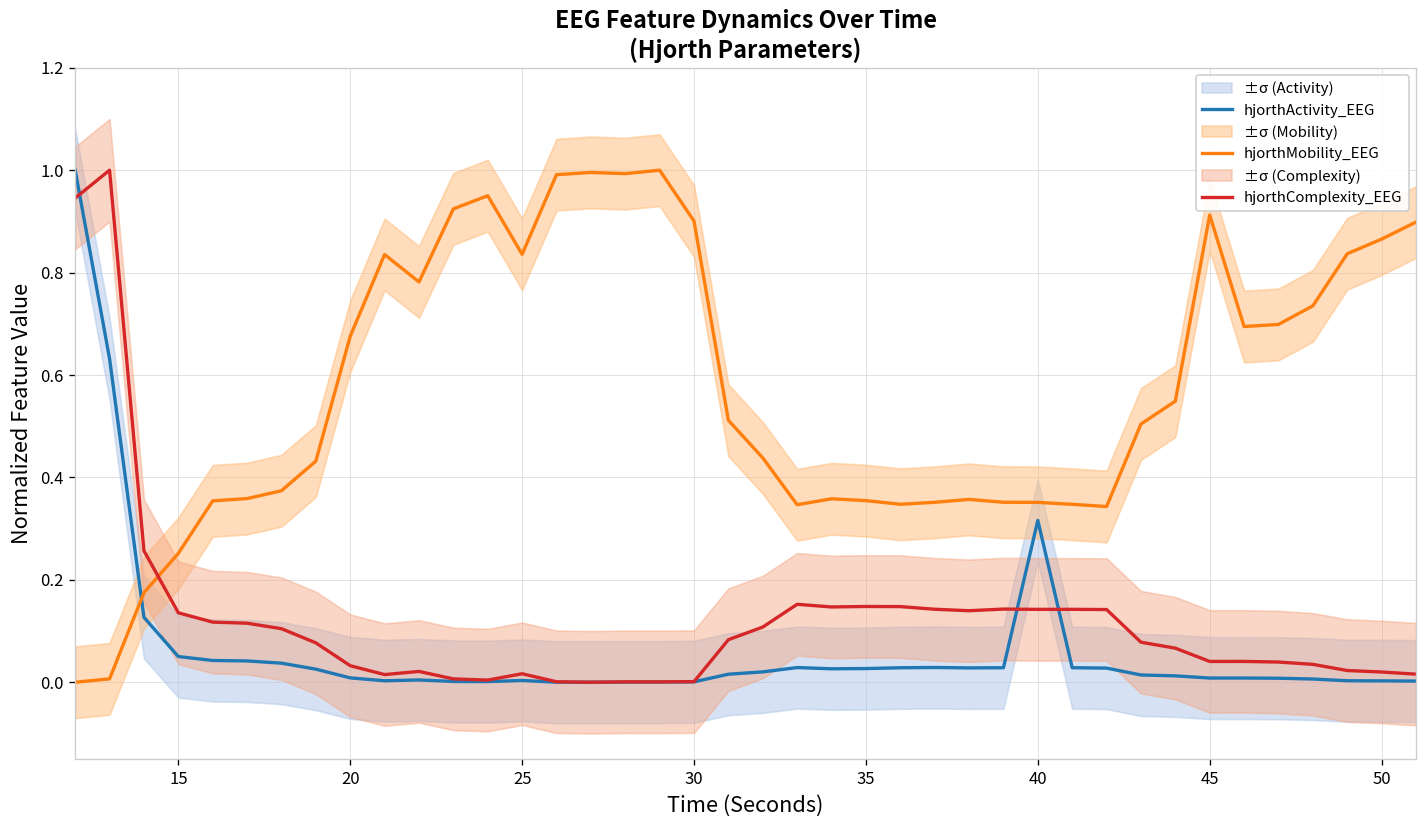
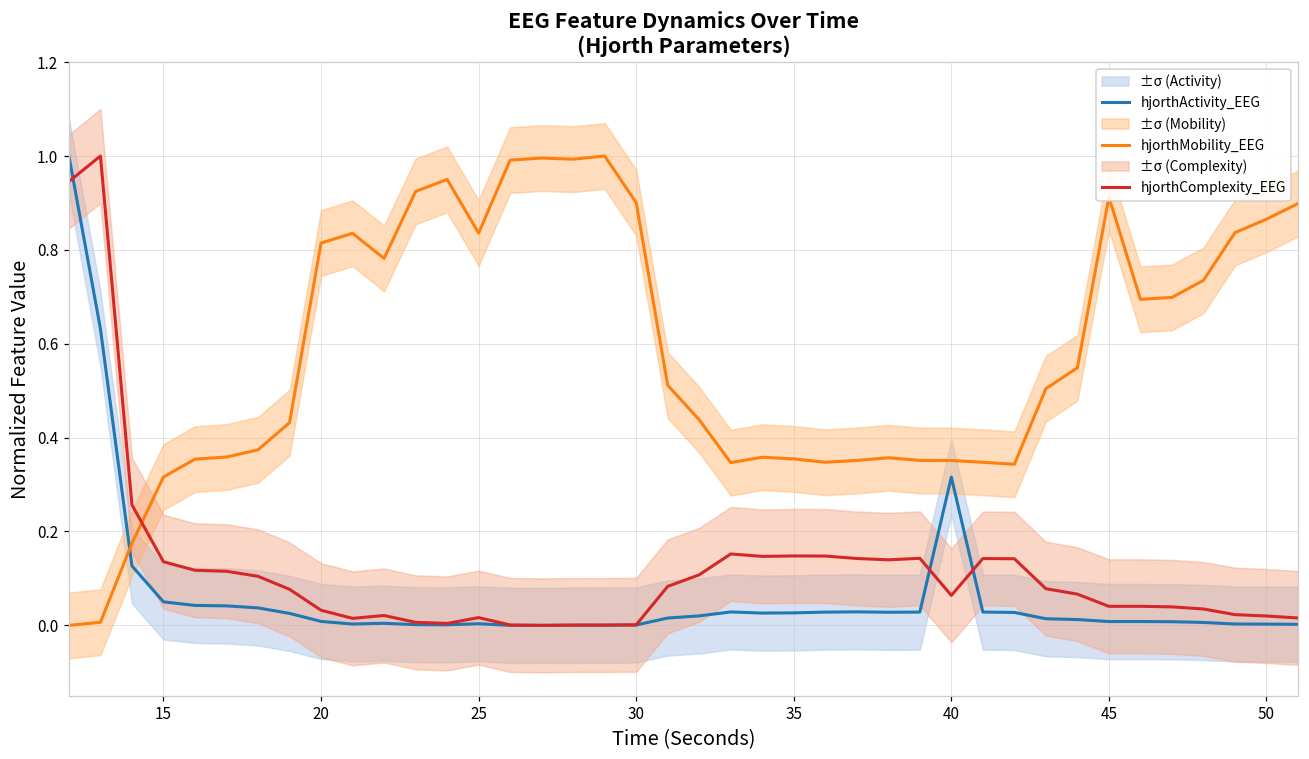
hjorthMobility_EEG, 15: 0.25 -> 0.32
hjorthMobility_EEG, 20: 0.68 -> 0.81
hjorthComplexity_EEG, 40: 0.14 -> 0.06
